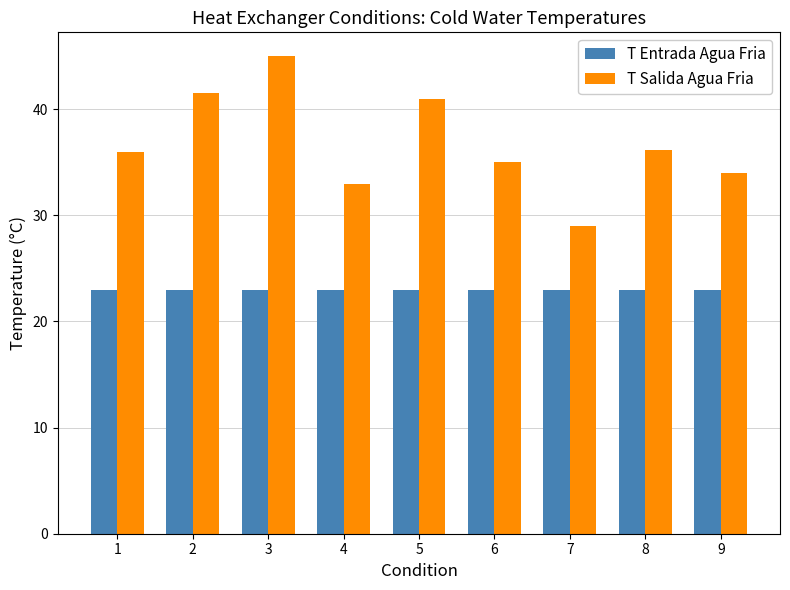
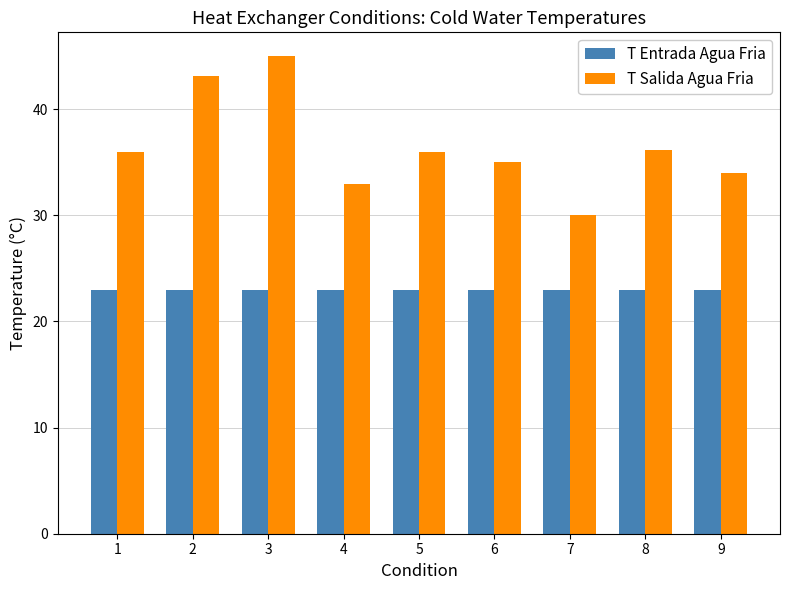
T Salida Agua Fria, 2: 41.5 -> 43.1
T Salida Agua Fria, 5: 41 -> 36
T Salida Agua Fria, 7: 29 -> 30
